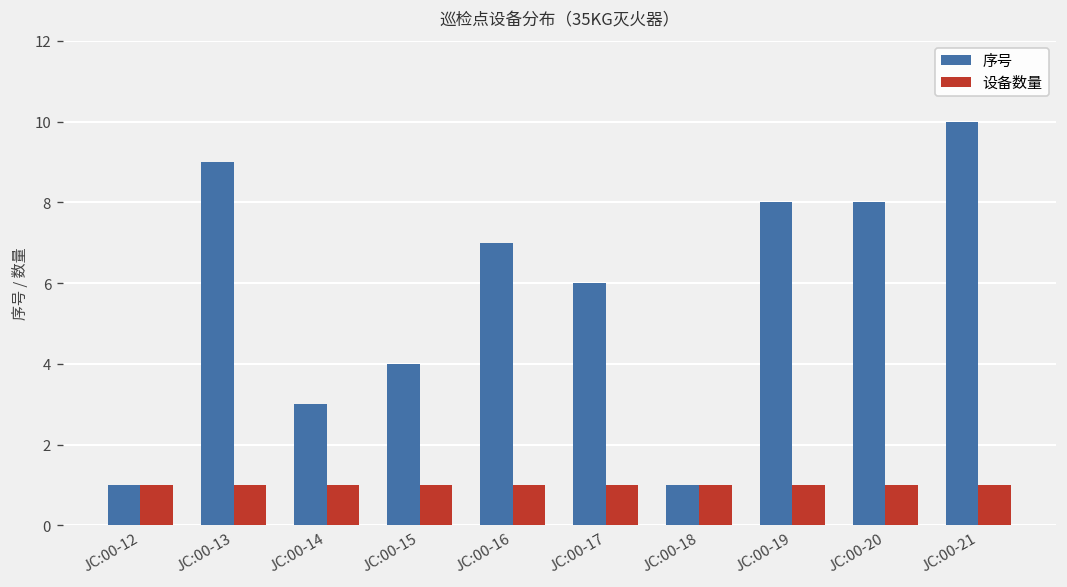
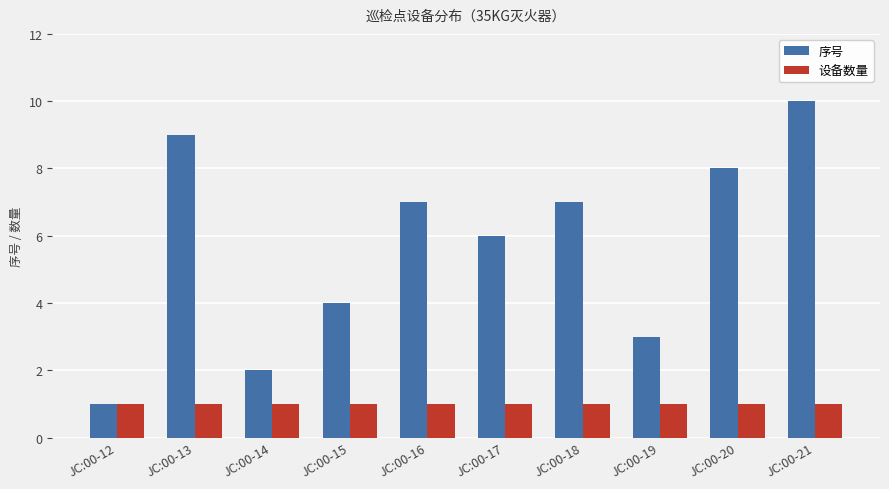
序号, JC:00-14: 3 -> 2
序号, JC:00-18: 1 -> 7
序号, JC:00-19: 8 -> 3
